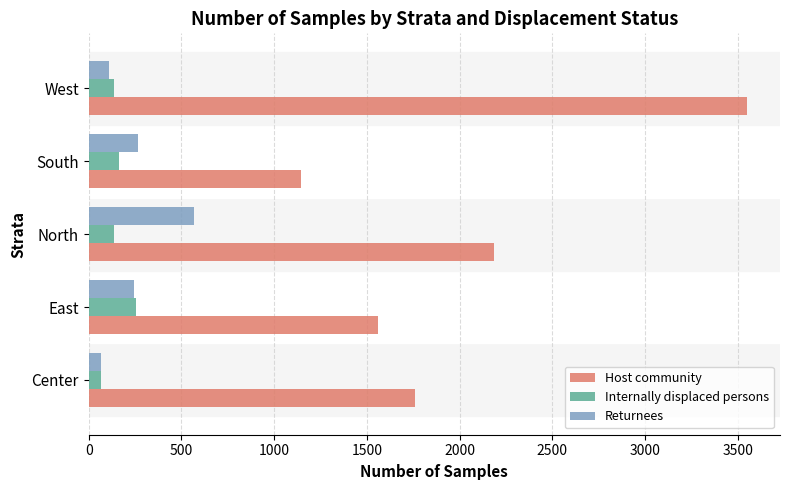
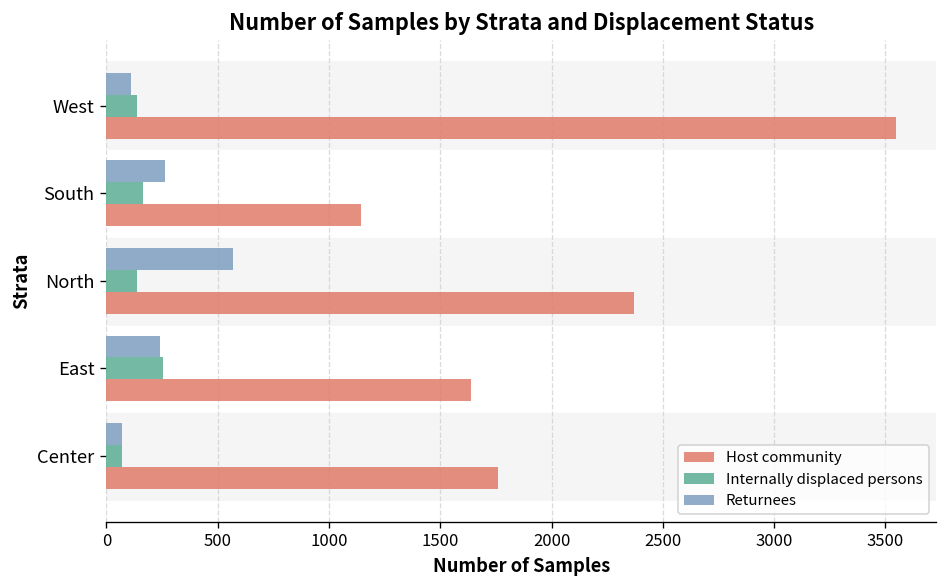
Host community, North: 2190 -> 2370
Host community, East: 1560 -> 1640
